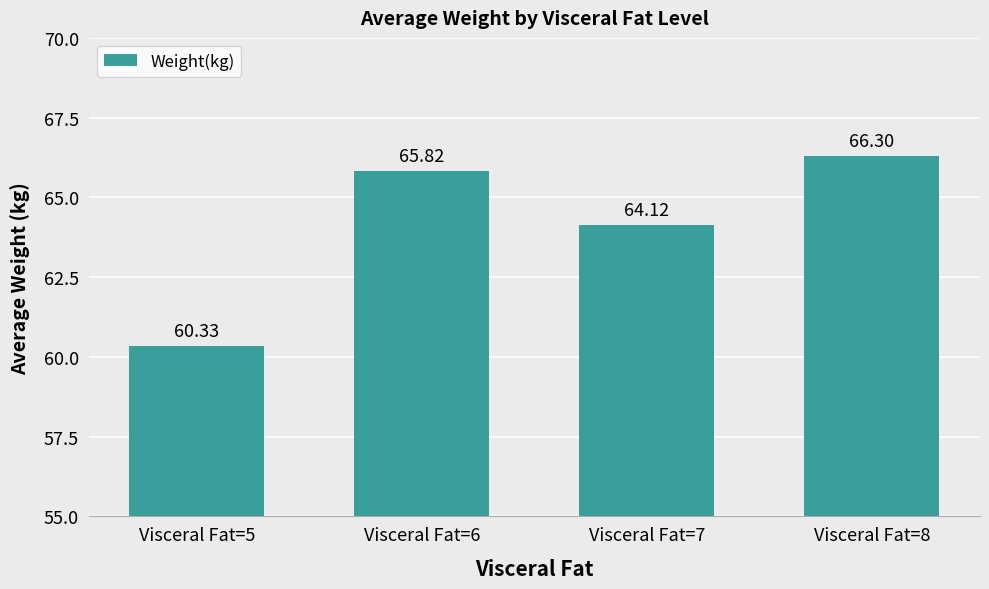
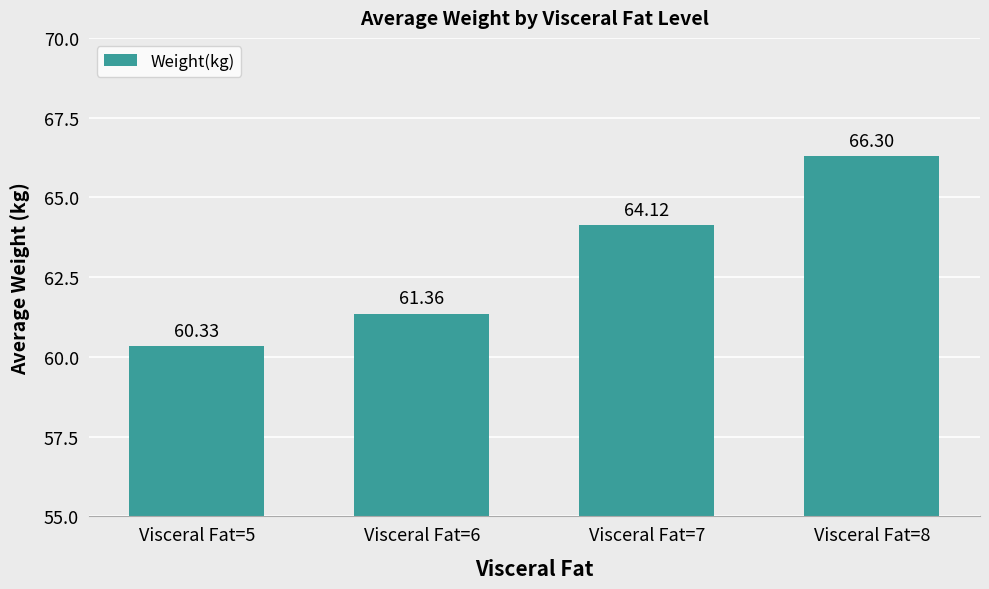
Visceral Fat=6: 65.82 -> 61.36
